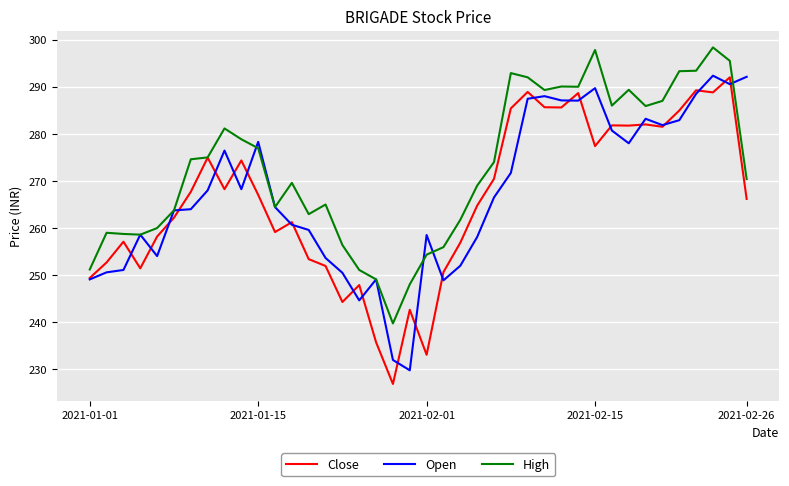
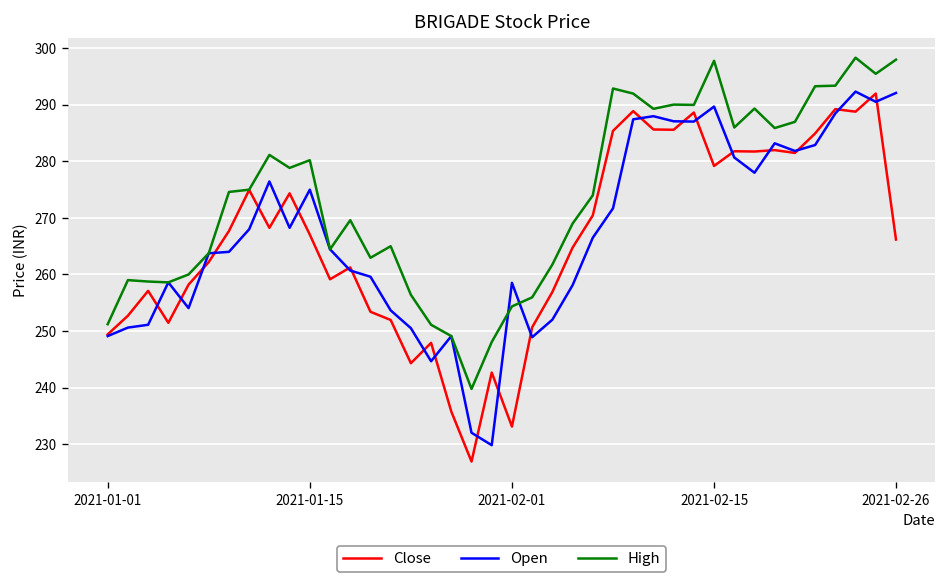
Open, 2021-01-15: 278 -> 275
High, 2021-01-15: 277 -> 280
Close, 2021-02-15: 277 -> 279
High, 2021-02-26: 270 -> 298
